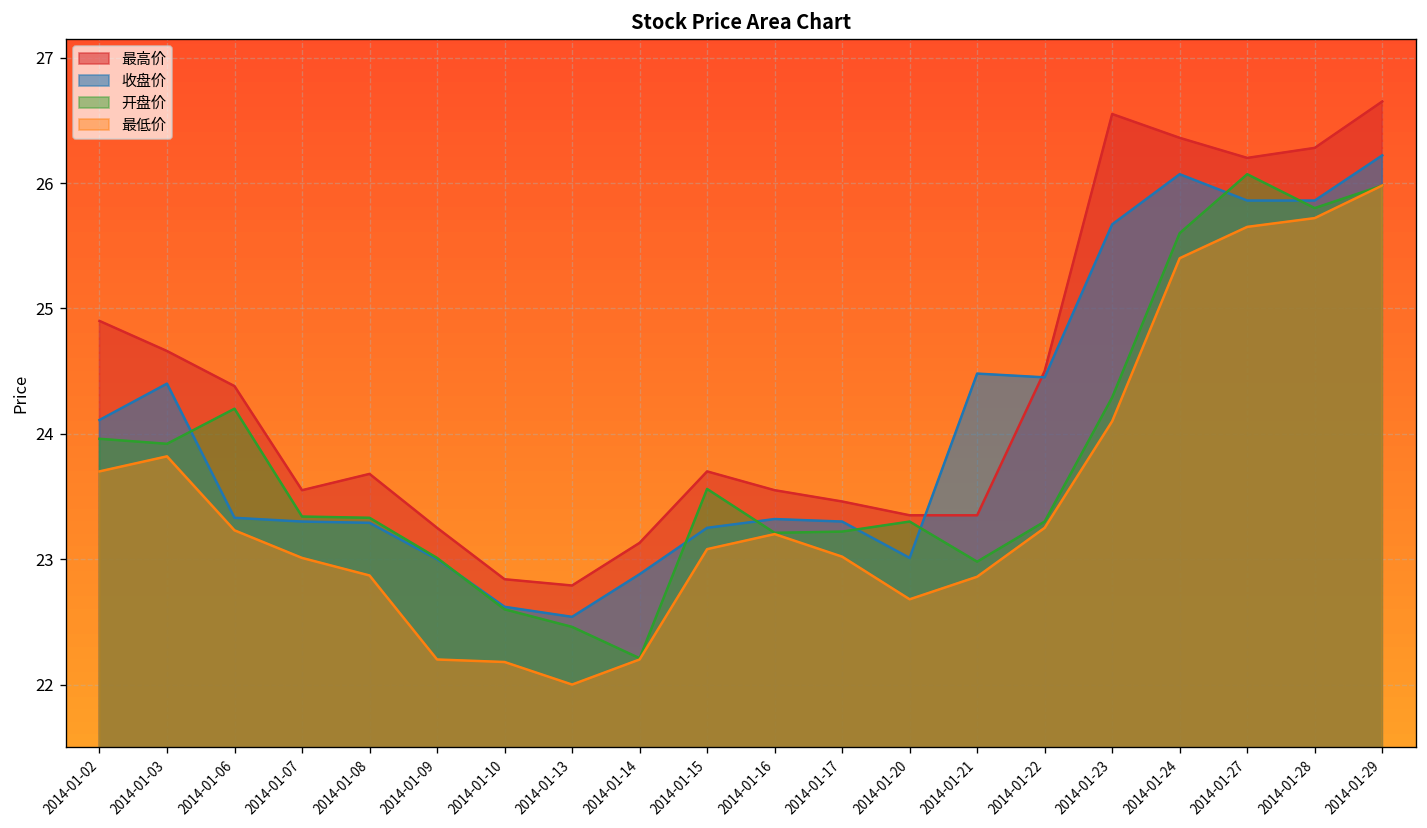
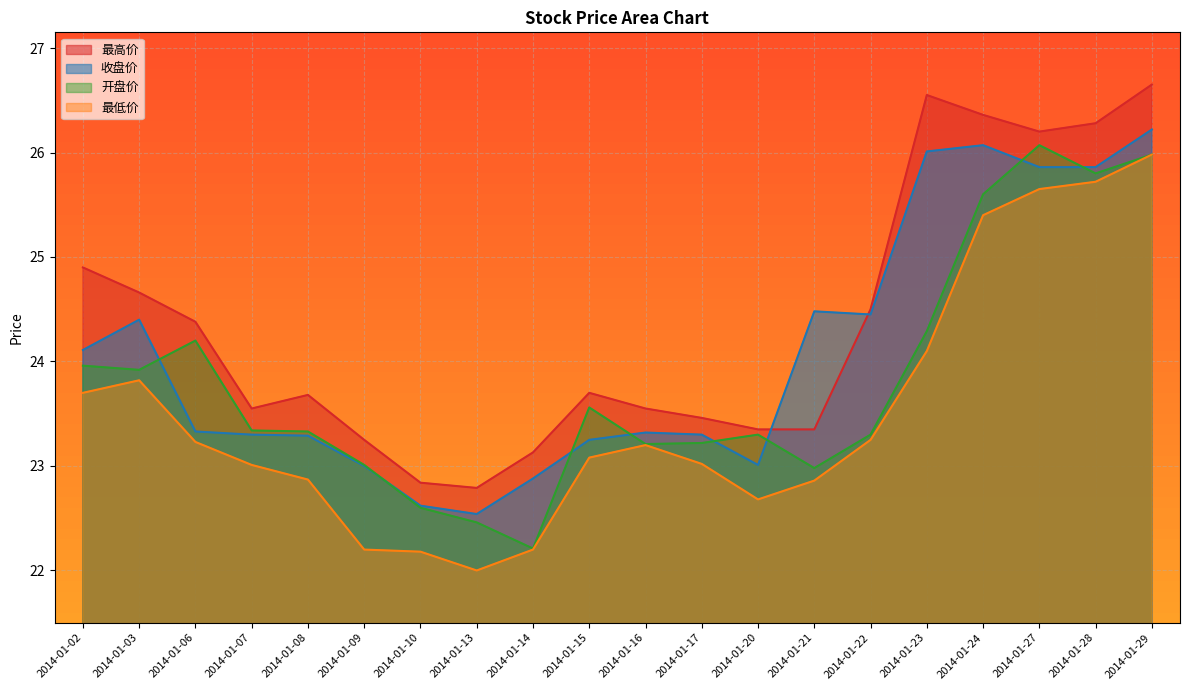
收盘价, 2014-01-23: 25.67 -> 26.01
